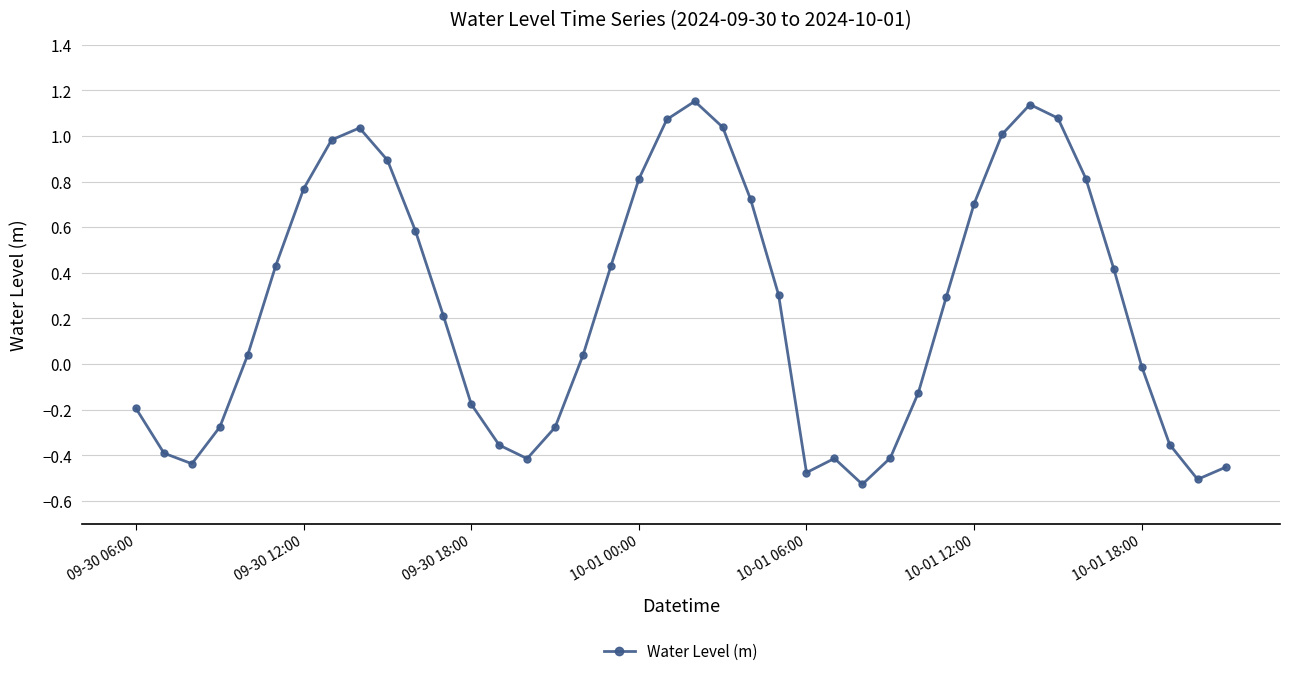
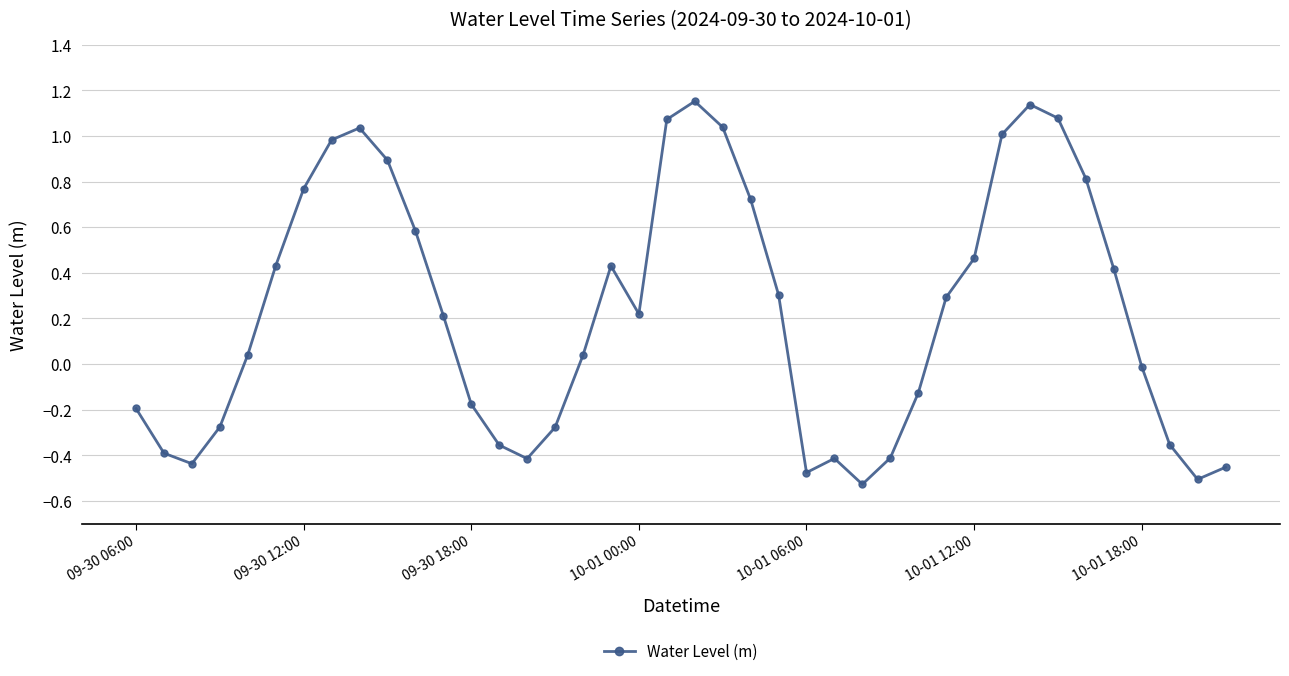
10-01 00:00: 0.81 -> 0.22
10-01 12:00: 0.70 -> 0.46
